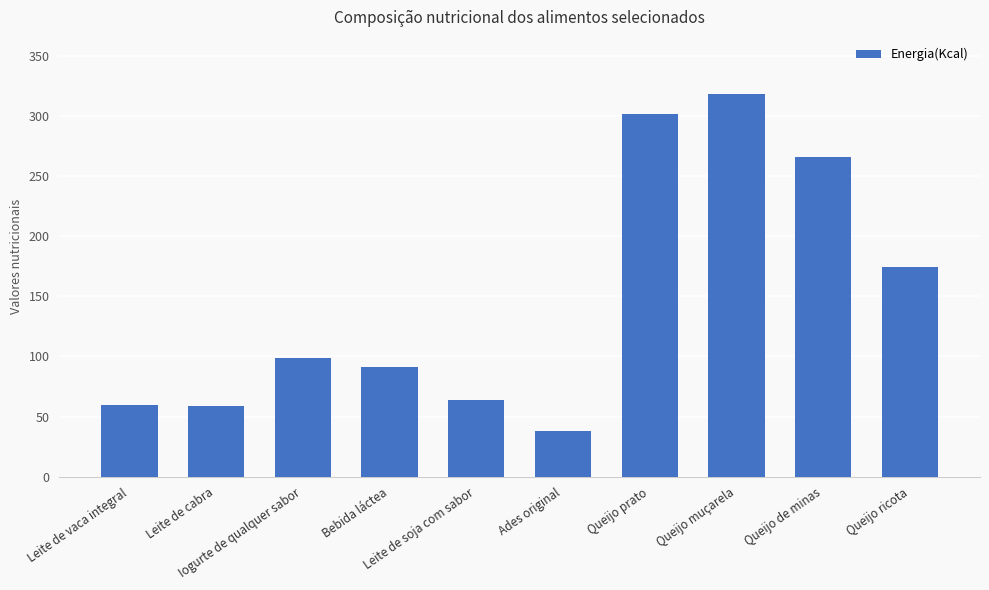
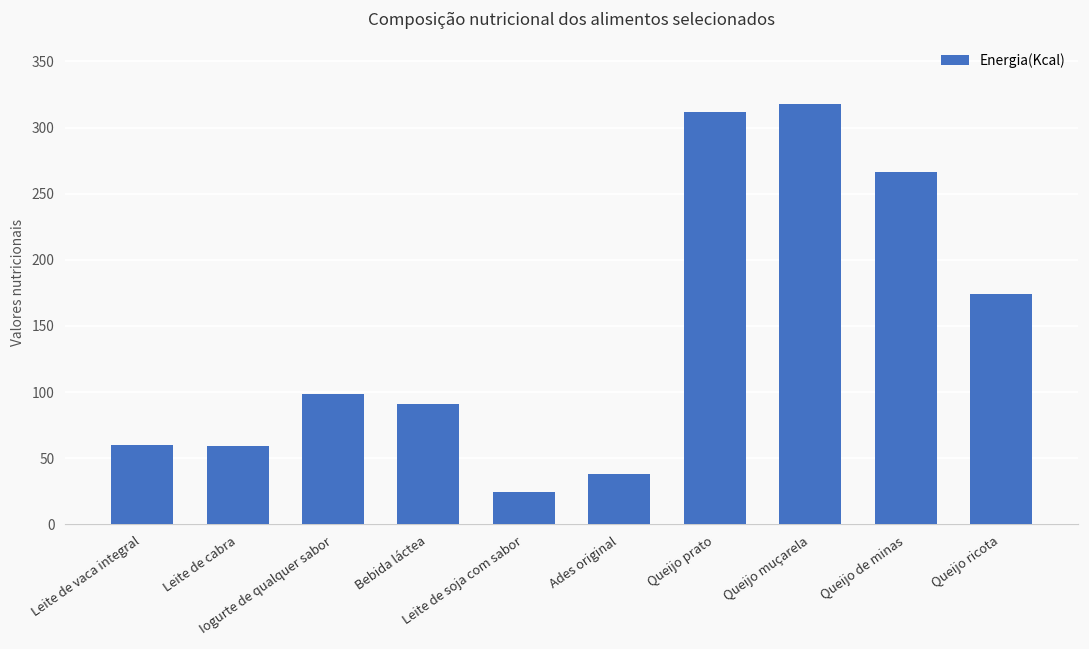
Leite de soja com sabor: 64 -> 25
Queijo prato: 302 -> 311
